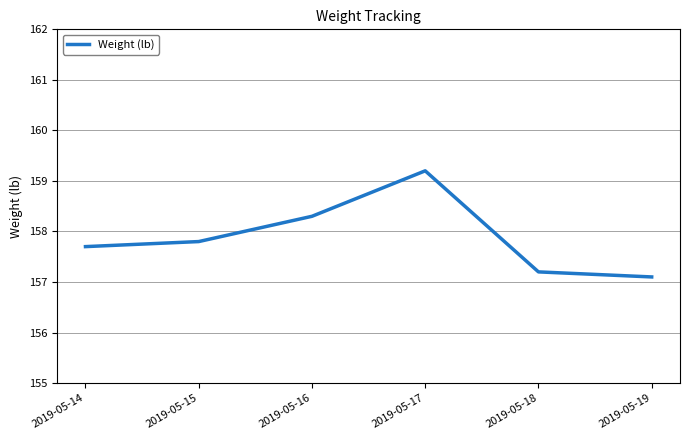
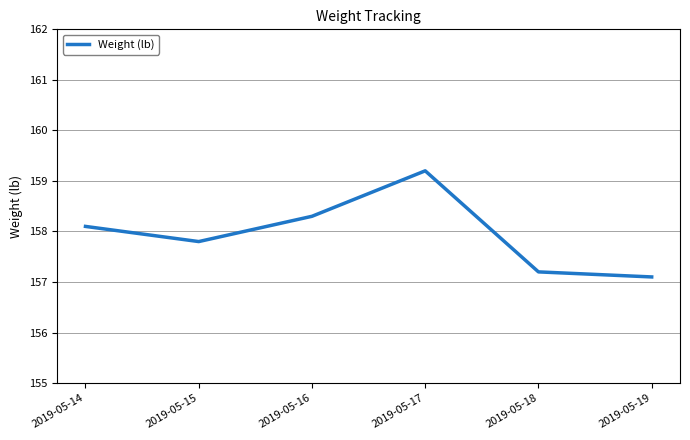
2019-05-14: 157.7 -> 158.1
